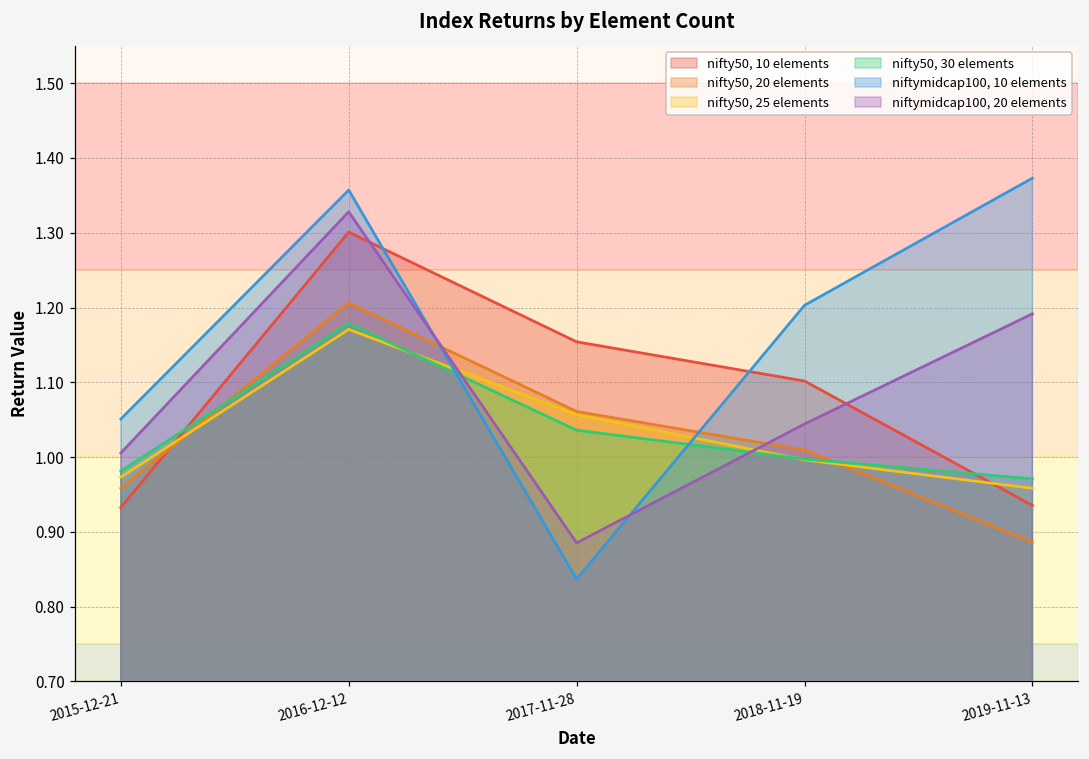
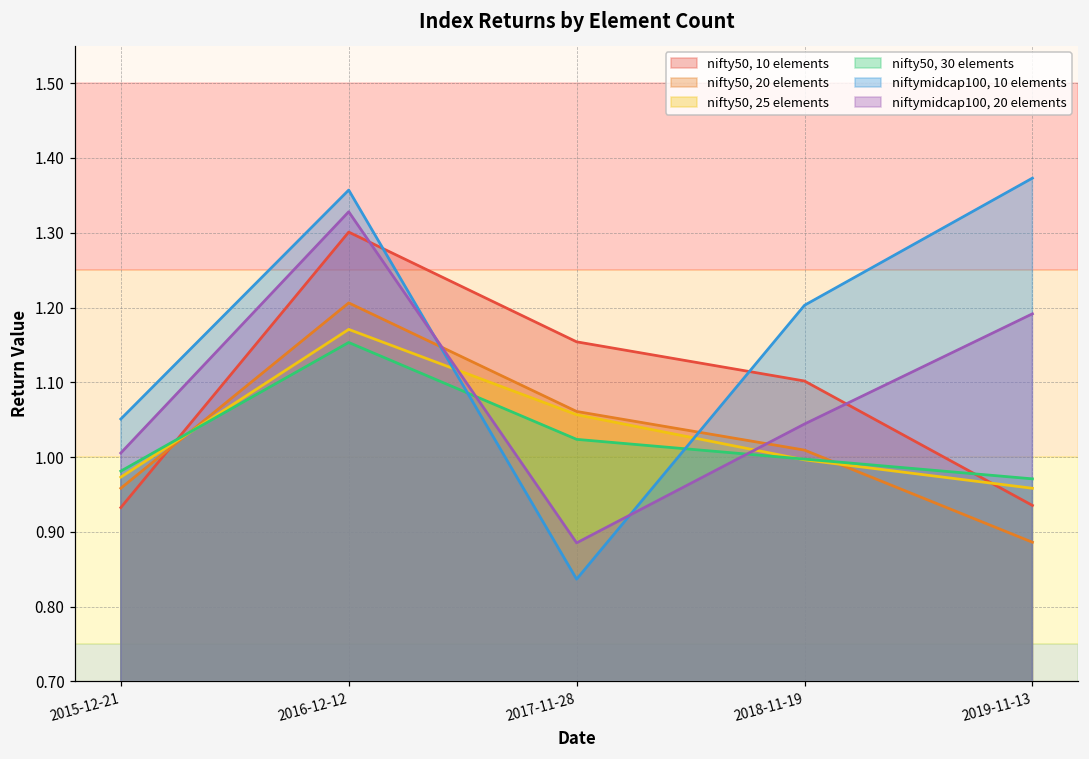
nifty50, 30 elements, 2016-12-12: 1.18 -> 1.15
nifty50, 30 elements, 2017-11-28: 1.04 -> 1.02
